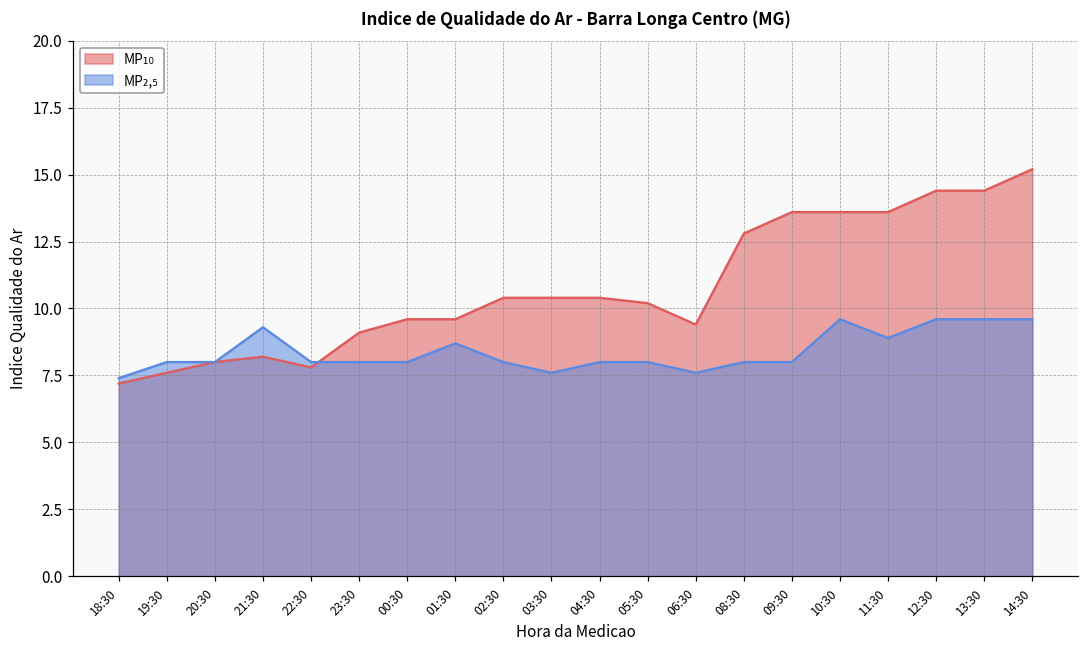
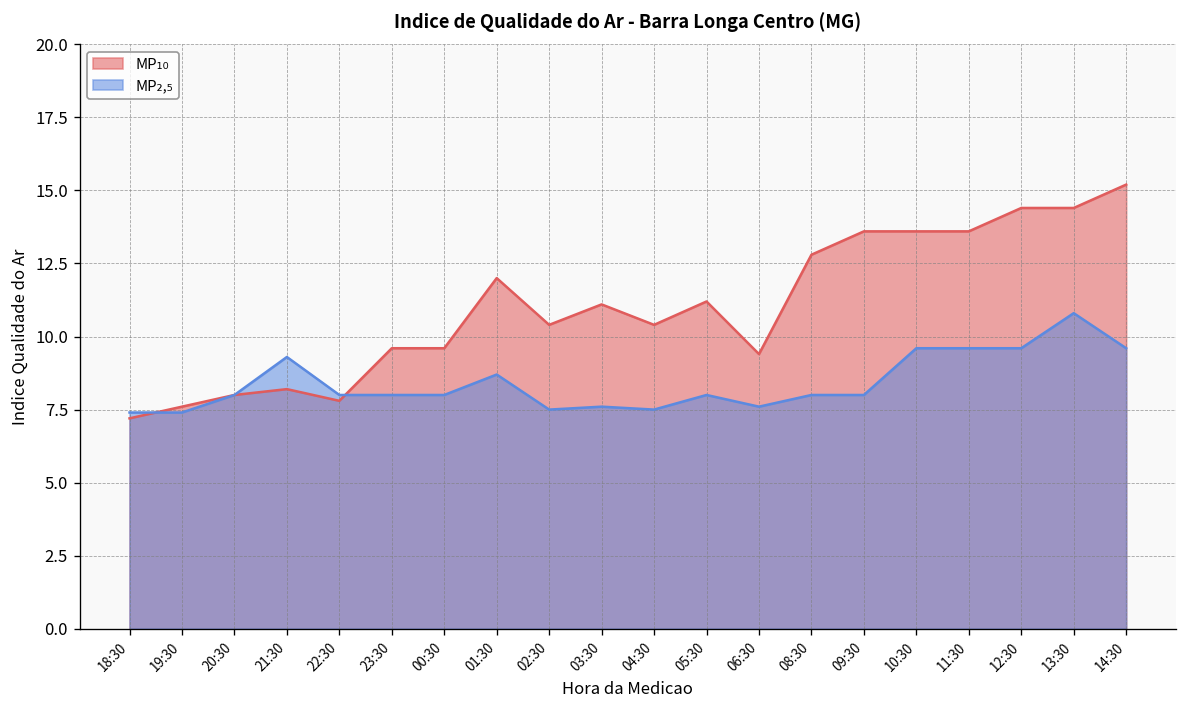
MP₂,₅, 19:30: 8.0 -> 7.4
MP₁₀, 23:30: 9.1 -> 9.6
MP₁₀, 01:30: 9.6 -> 12.0
MP₂,₅, 02:30: 8.0 -> 7.5
MP₁₀, 03:30: 10.4 -> 11.1
MP₂,₅, 04:30: 8.0 -> 7.5
MP₁₀, 05:30: 10.2 -> 11.2
MP₂,₅, 11:30: 8.9 -> 9.6
MP₂,₅, 13:30: 9.6 -> 10.8
